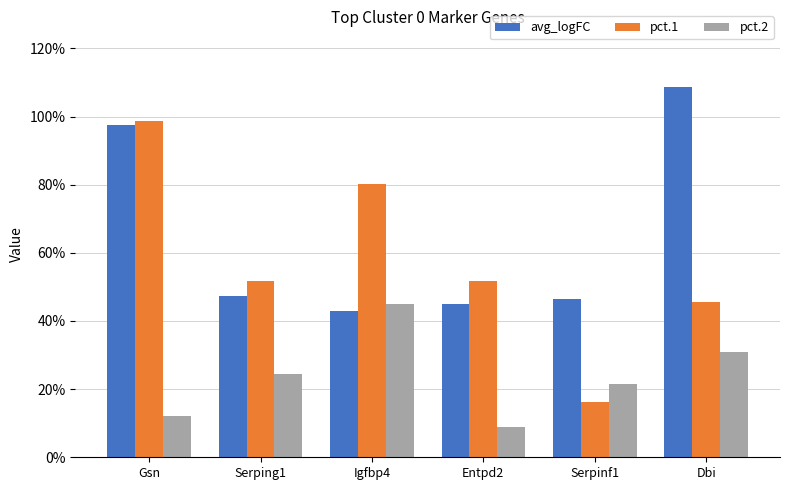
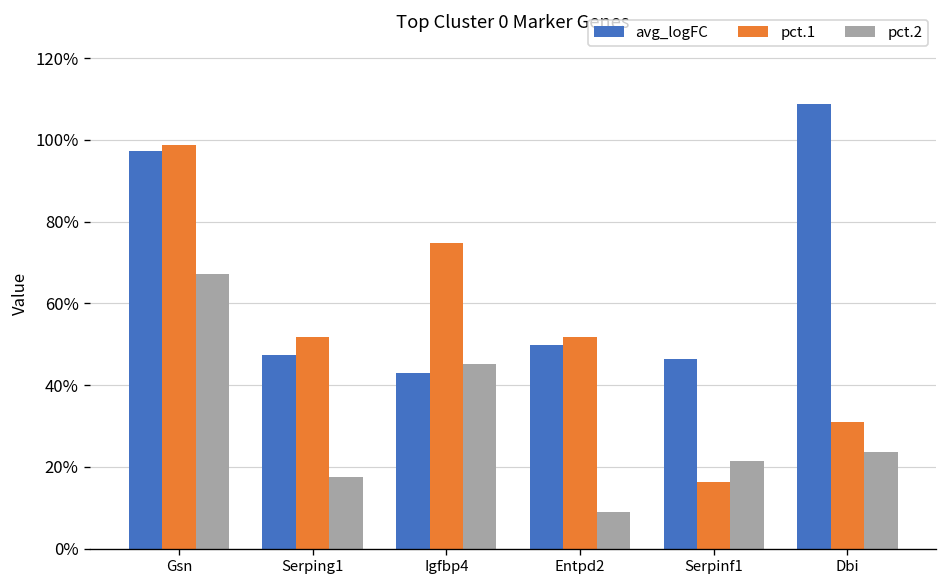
pct.2, Gsn: 12% -> 67%
pct.2, Serping1: 25% -> 18%
pct.1, Igfbp4: 80% -> 75%
avg_logFC, Entpd2: 45% -> 50%
pct.1, Dbi: 46% -> 31%
pct.2, Dbi: 31% -> 24%
